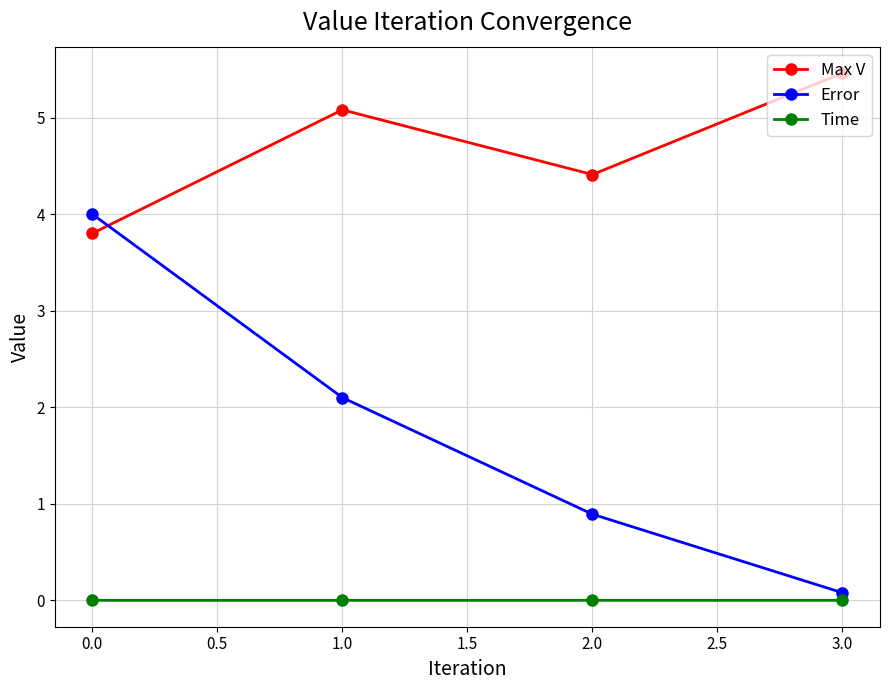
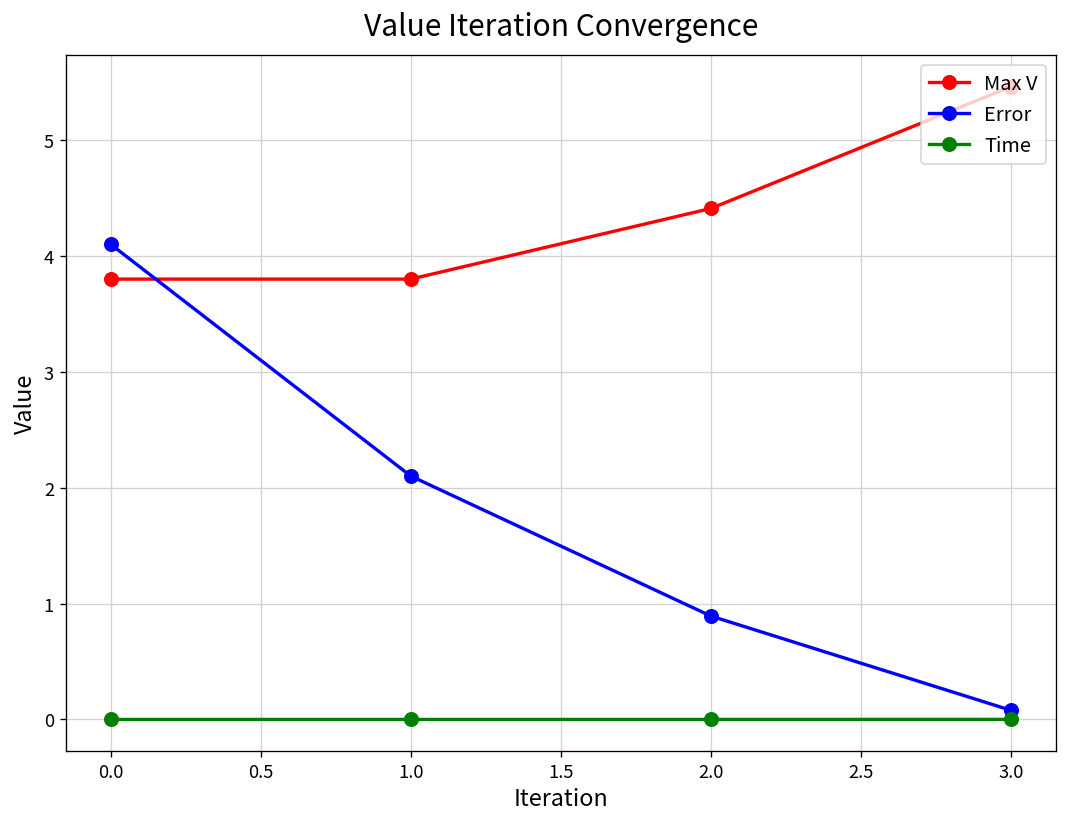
Error, 0.0: 4.0 -> 4.1
Max V, 1.0: 5.1 -> 3.8
